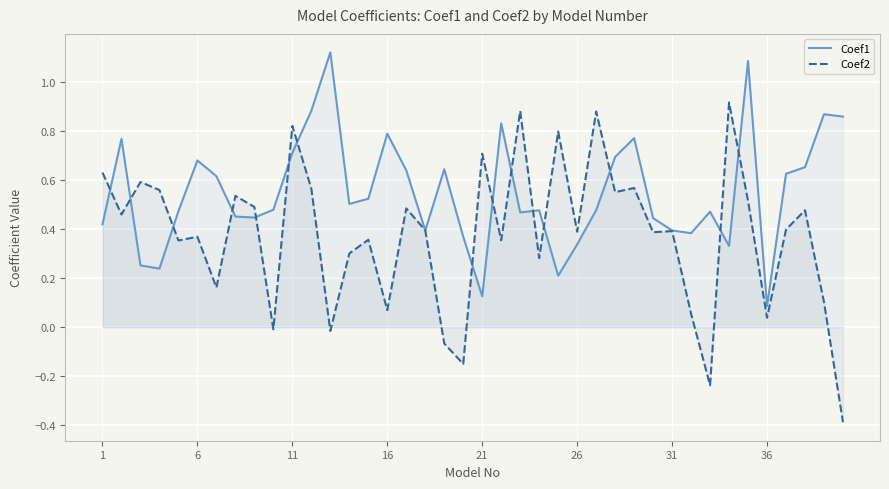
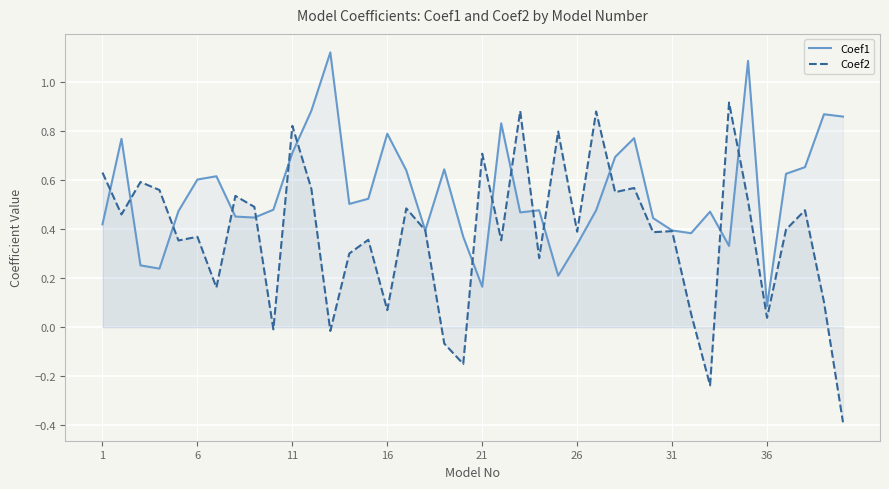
Coef1, 6: 0.68 -> 0.60
Coef1, 21: 0.13 -> 0.17
